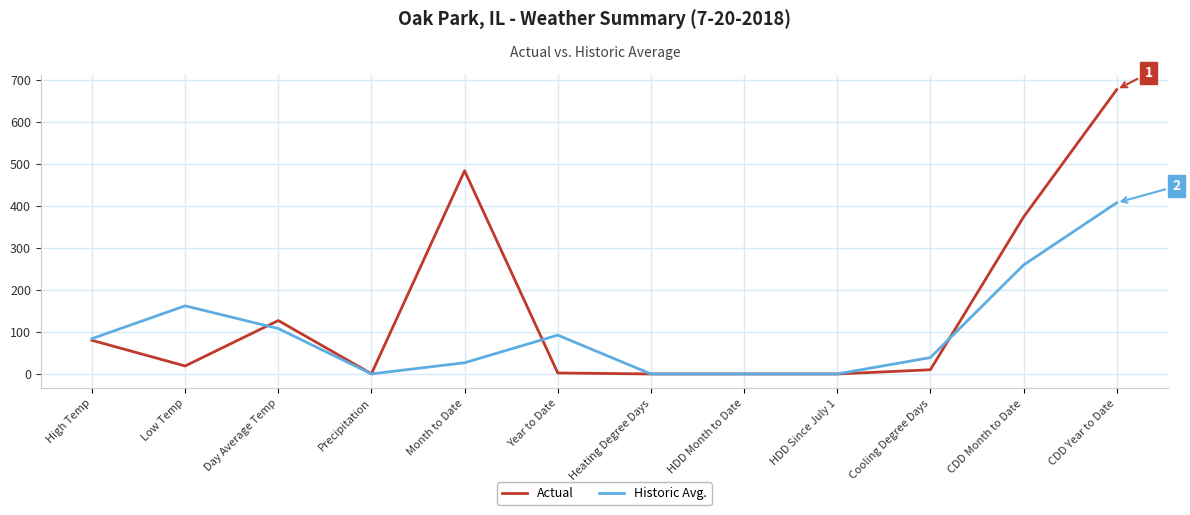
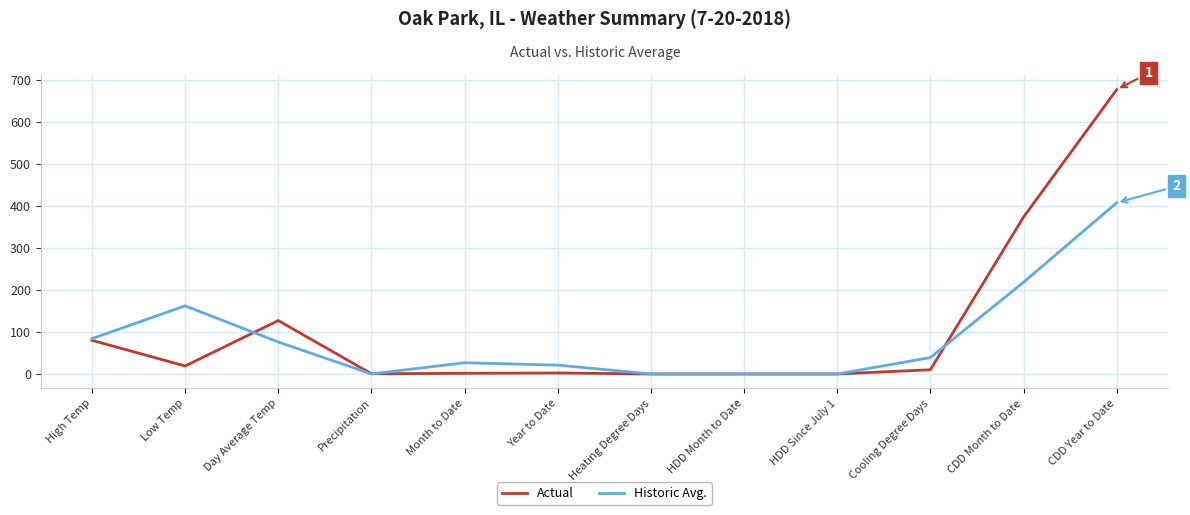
Historic Avg., Day Average Temp: 110 -> 80
Actual, Month to Date: 480 -> 0
Historic Avg., Year to Date: 90 -> 20
Historic Avg., CDD Month to Date: 260 -> 220
